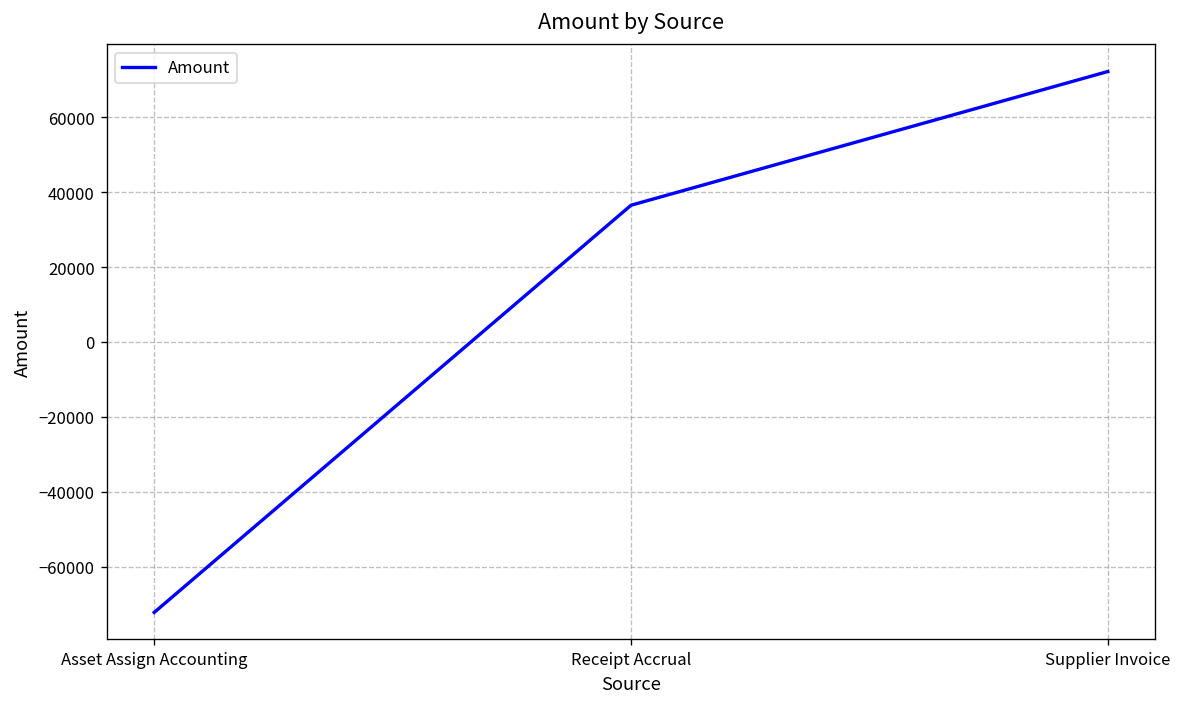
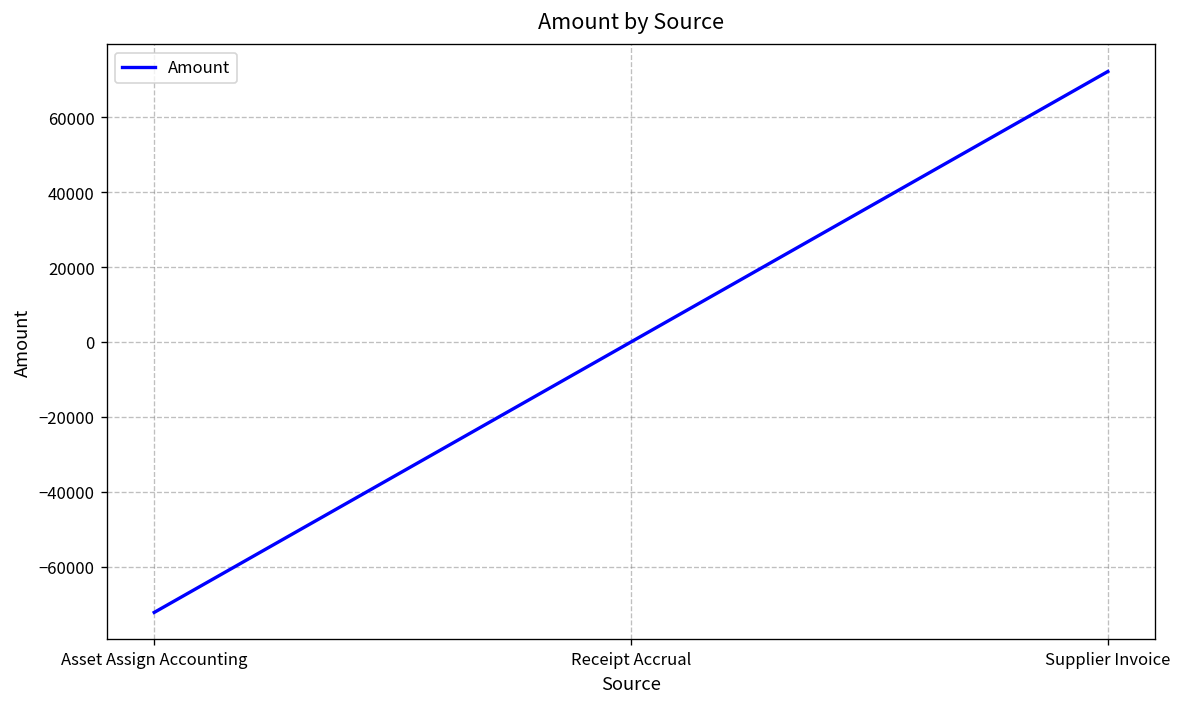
Receipt Accrual: 36000 -> 0
